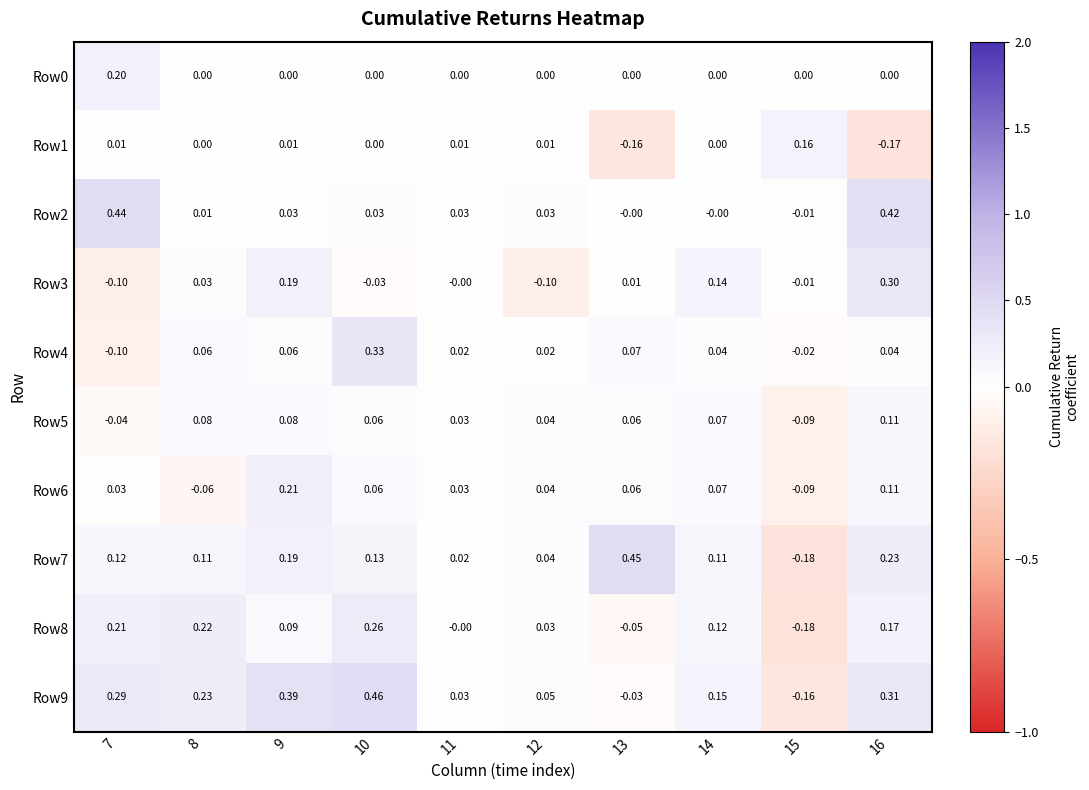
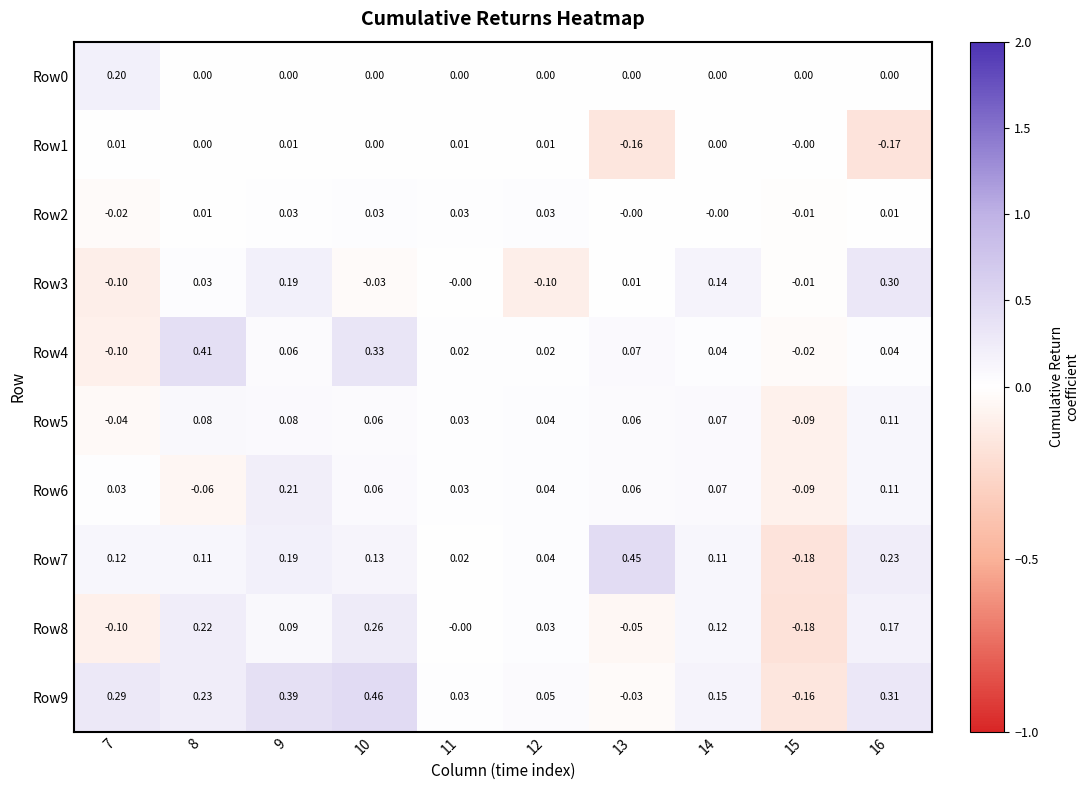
Row1, 15: 0.16 -> -0.00
Row2, 7: 0.44 -> -0.02
Row2, 16: 0.42 -> 0.01
Row4, 8: 0.06 -> 0.41
Row8, 7: 0.21 -> -0.10
